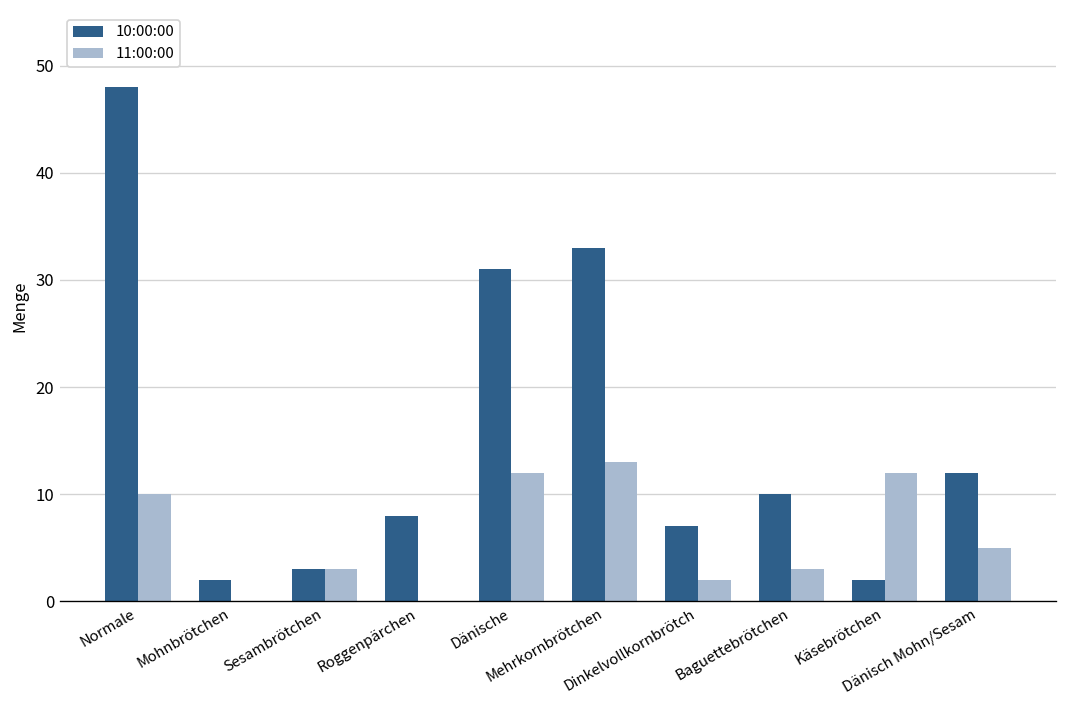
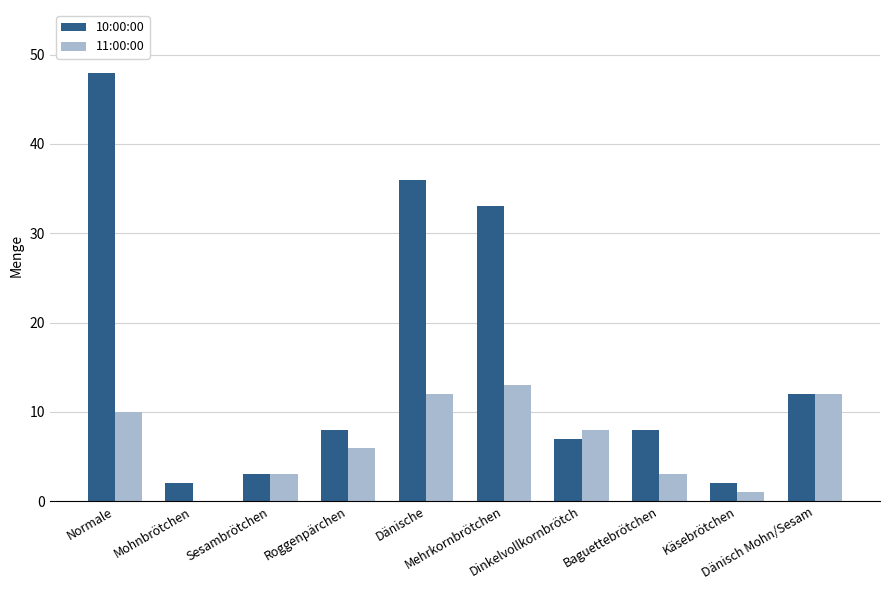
11:00:00, Roggenpärchen: 0 -> 6
10:00:00, Dänische: 31 -> 36
11:00:00, Dinkelvollkornbrötch: 2 -> 8
10:00:00, Baguettebrötchen: 10 -> 8
11:00:00, Käsebrötchen: 12 -> 1
11:00:00, Dänisch Mohn/Sesam: 5 -> 12
